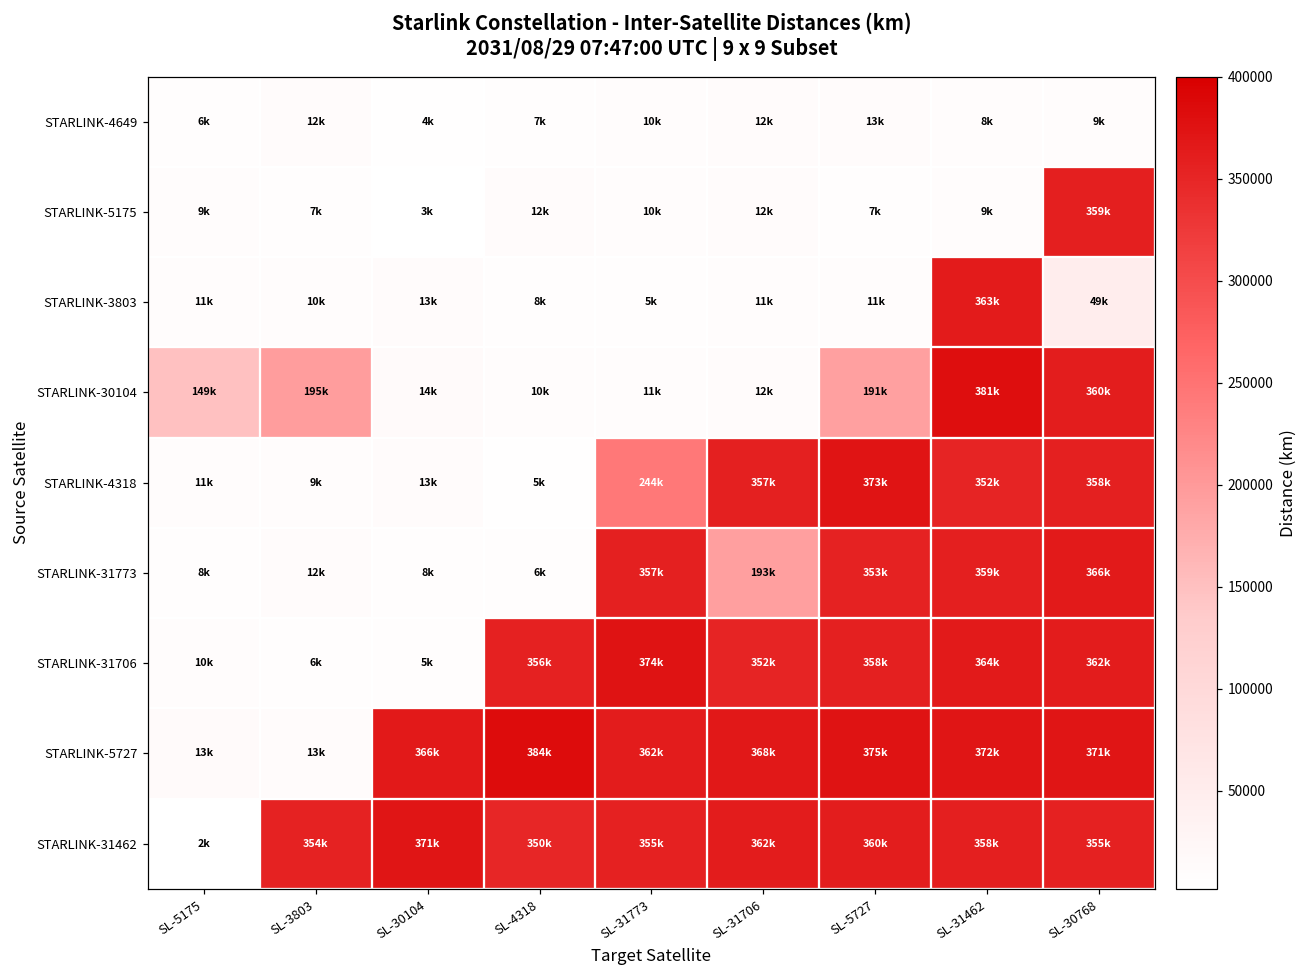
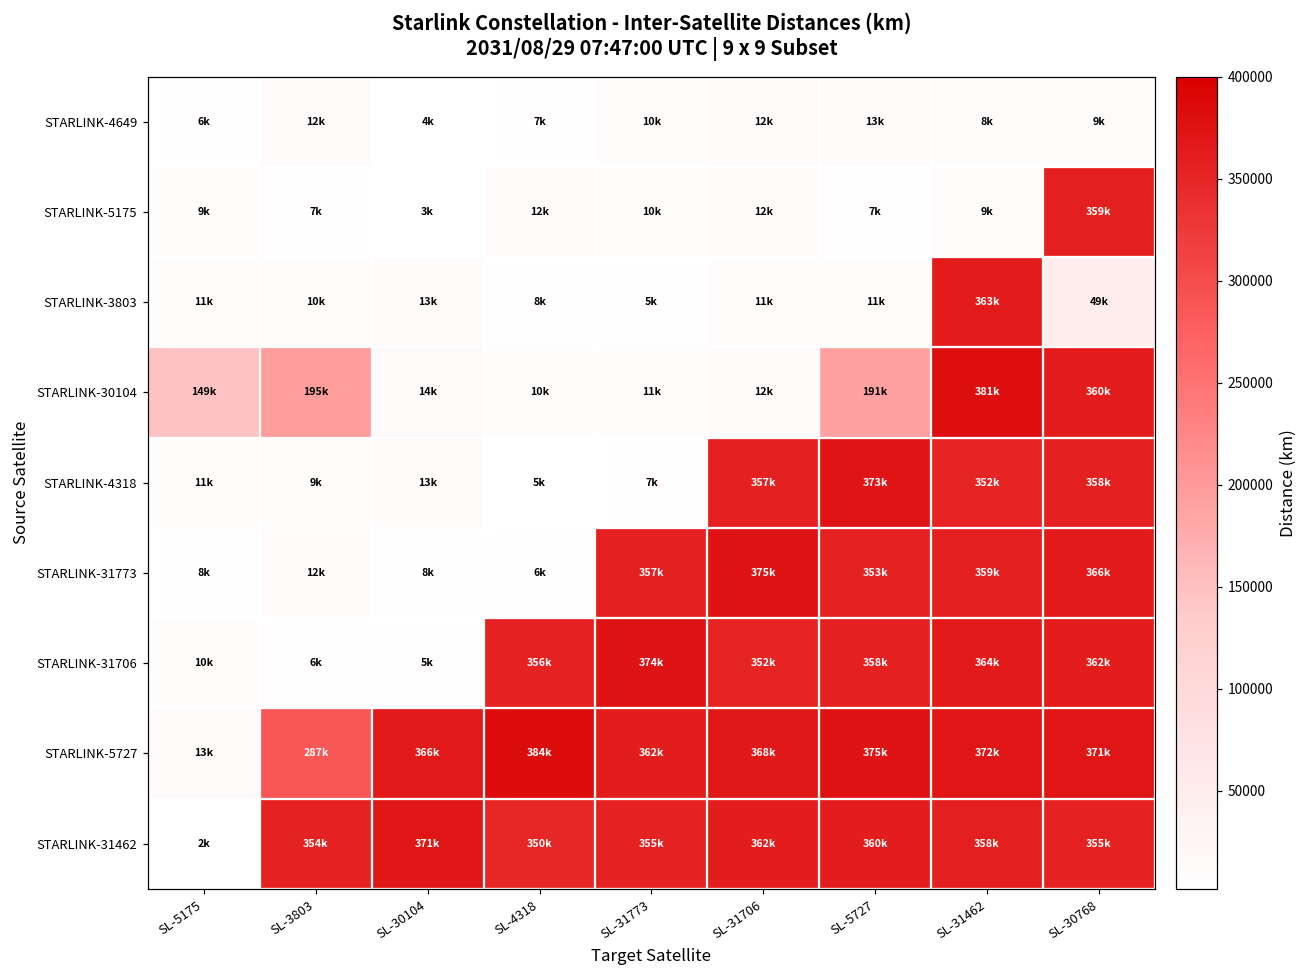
STARLINK-4318, SL-31773: 244k -> 7k
STARLINK-31773, SL-31706: 193k -> 375k
STARLINK-5727, SL-3803: 13k -> 287k
